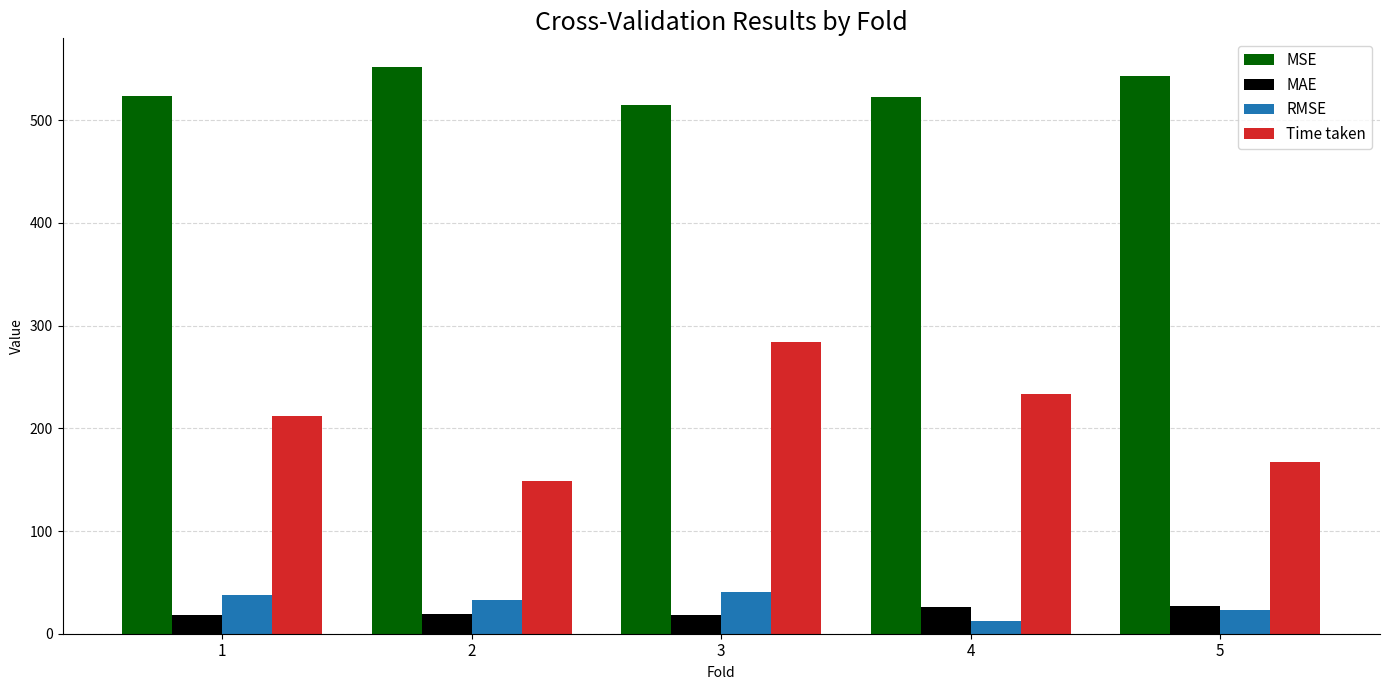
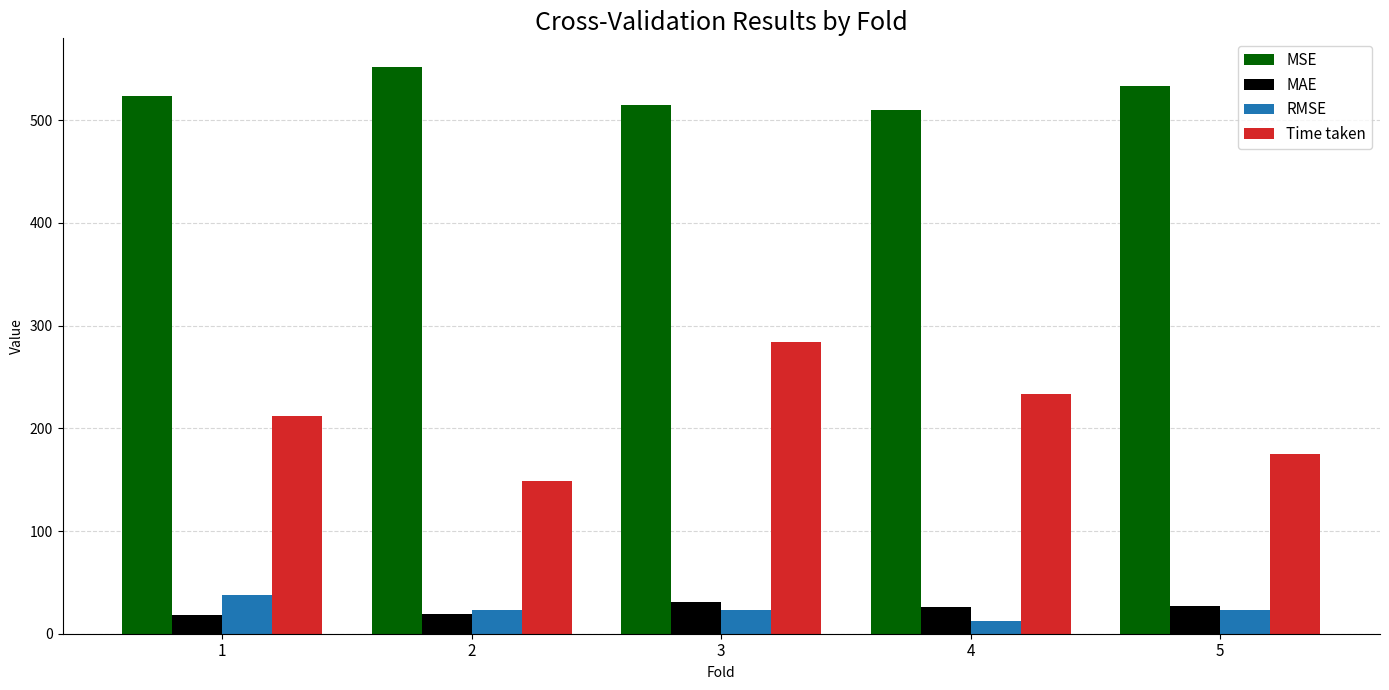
RMSE, 2: 33 -> 23
MAE, 3: 18 -> 31
RMSE, 3: 40 -> 23
MSE, 4: 522 -> 510
MSE, 5: 543 -> 533
Time taken, 5: 167 -> 175
